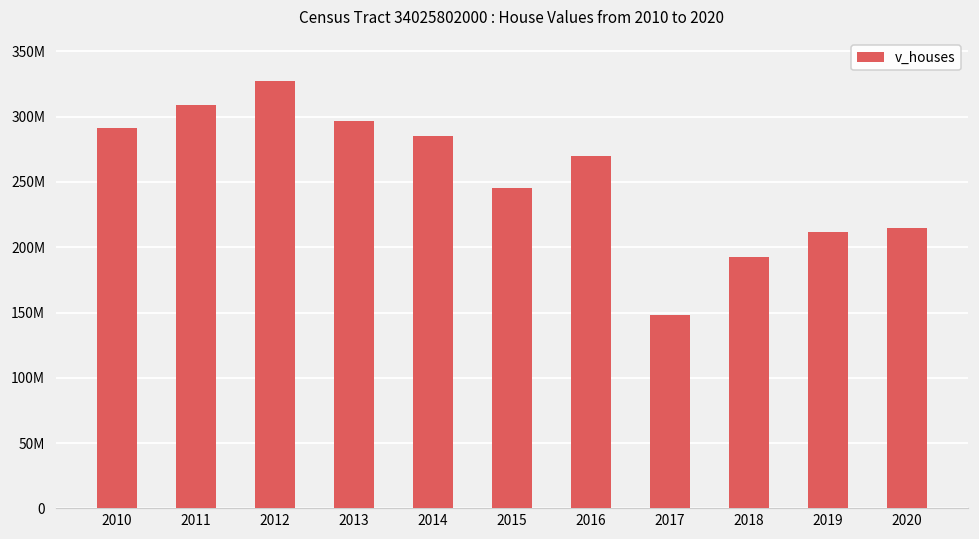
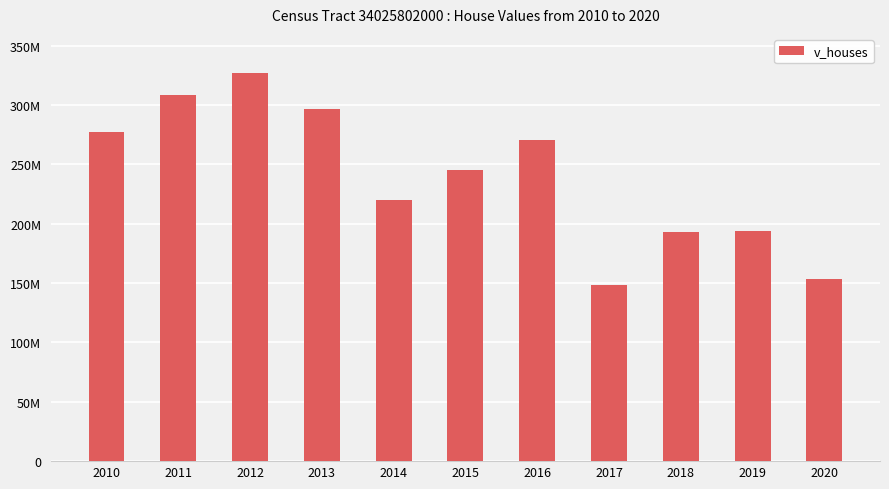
2010: 291000000 -> 277000000
2014: 285000000 -> 220000000
2019: 212000000 -> 194000000
2020: 215000000 -> 154000000
